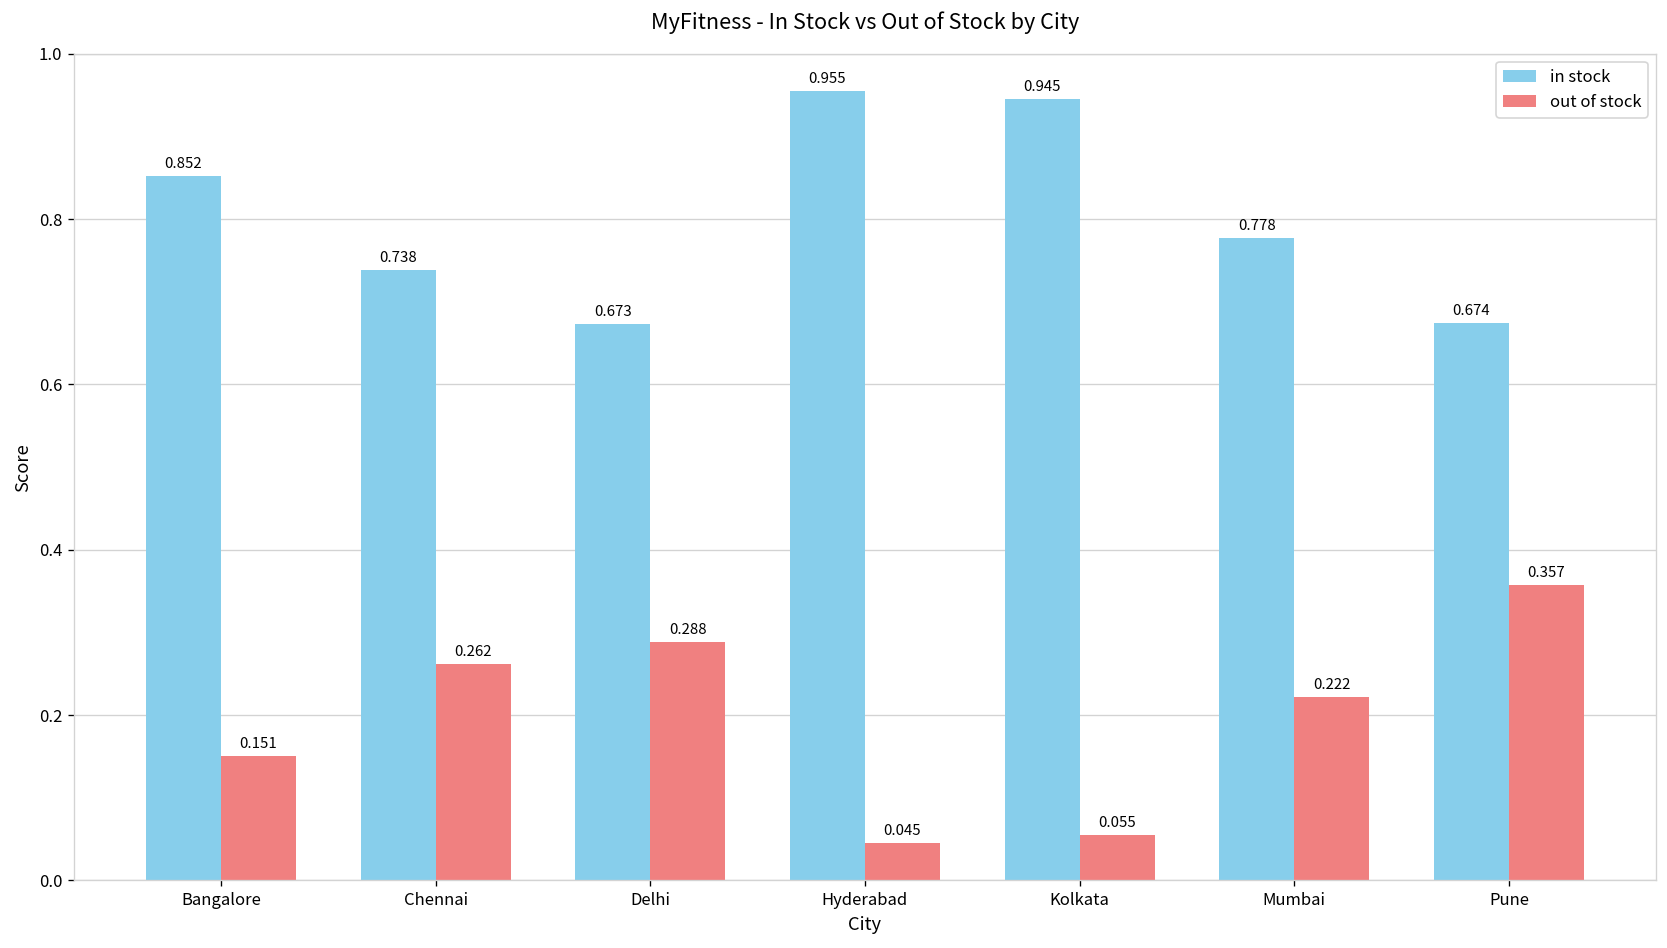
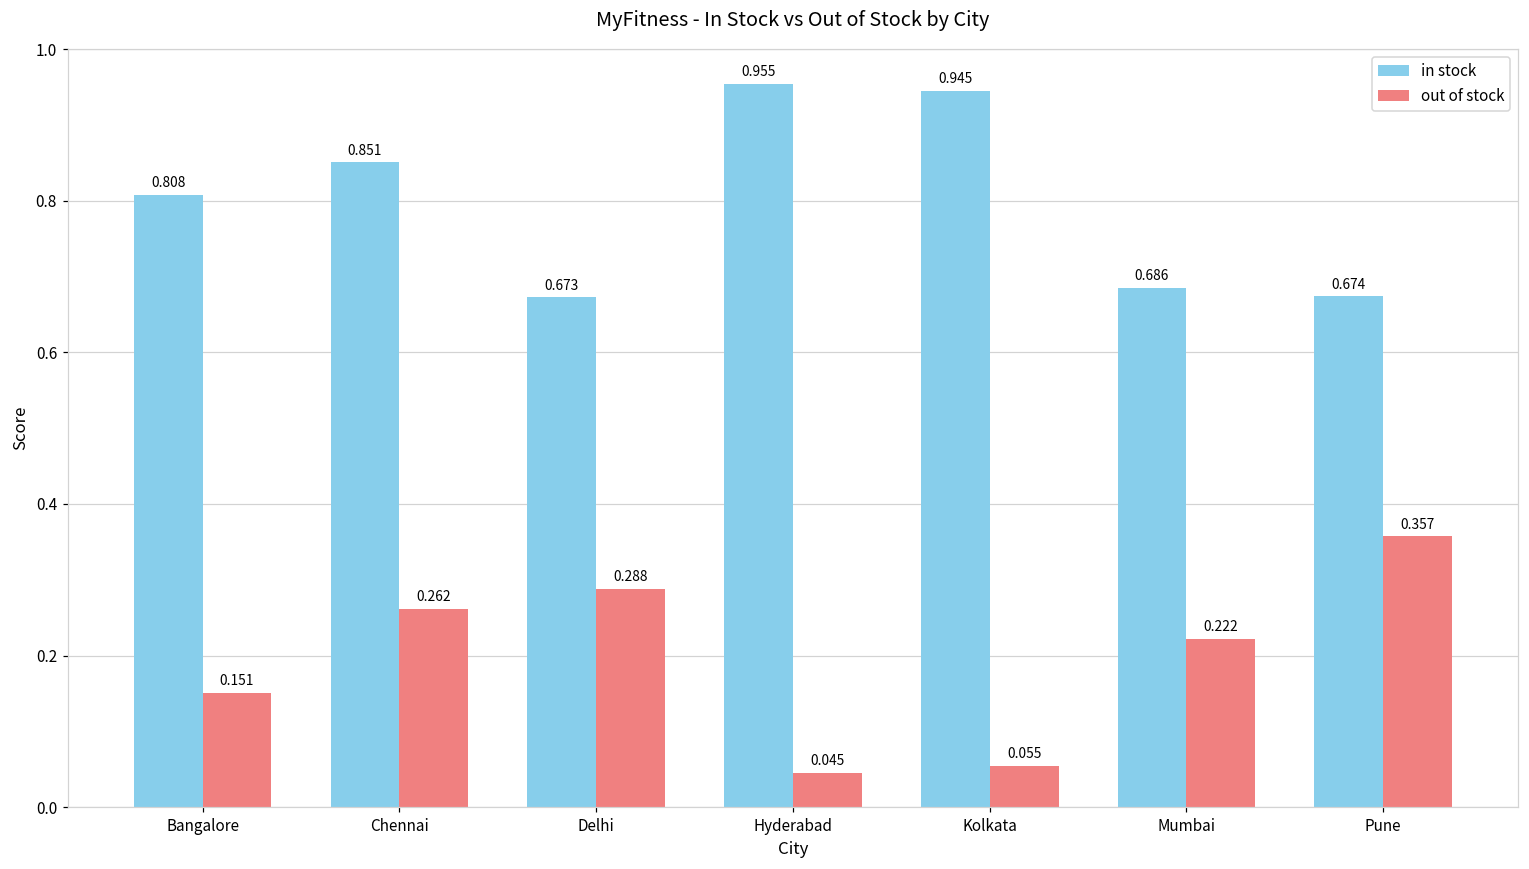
in stock, Bangalore: 0.852 -> 0.808
in stock, Chennai: 0.738 -> 0.851
in stock, Mumbai: 0.778 -> 0.686
